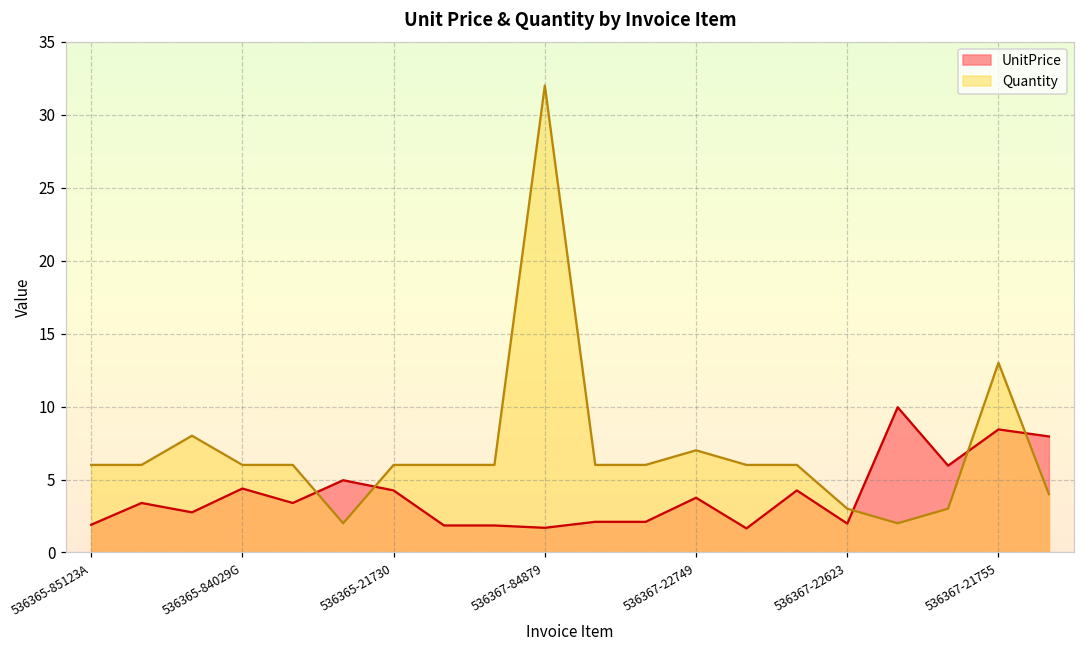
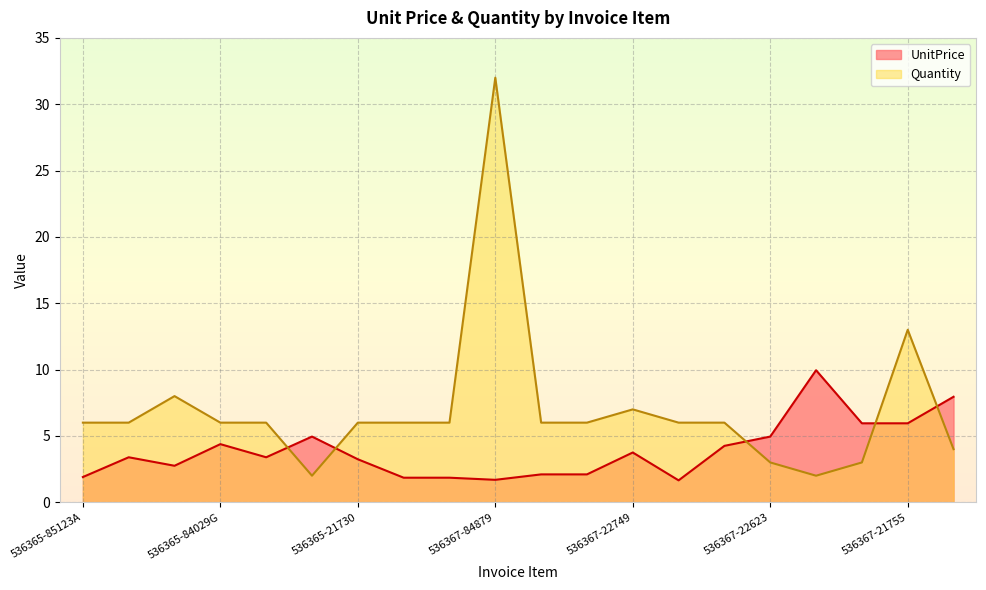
UnitPrice, 536365-21730: 4.3 -> 3.2
UnitPrice, 536367-22623: 2.0 -> 5.0
UnitPrice, 536367-21755: 8.4 -> 6.0
